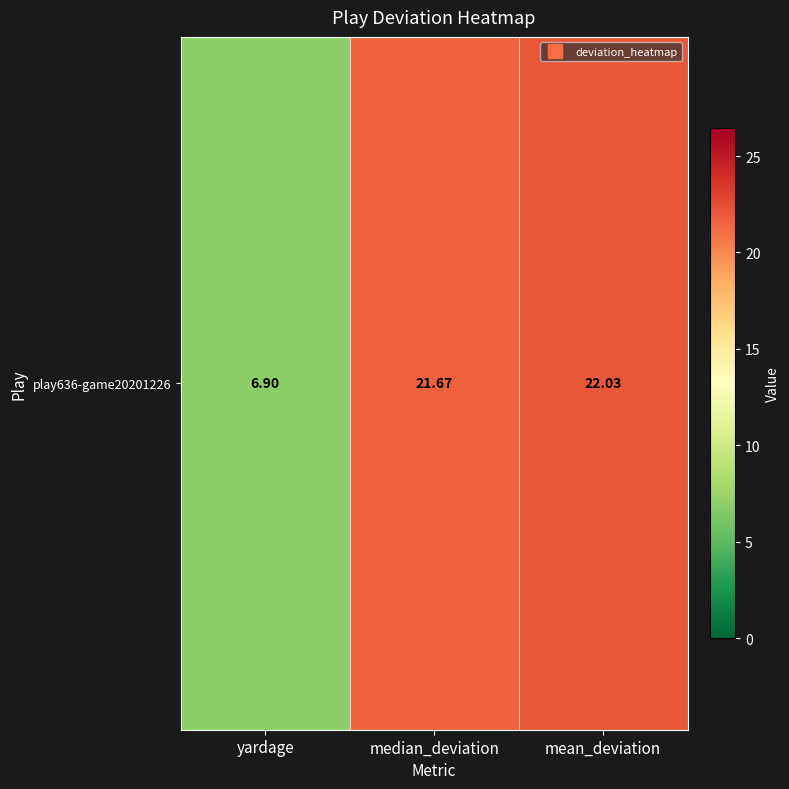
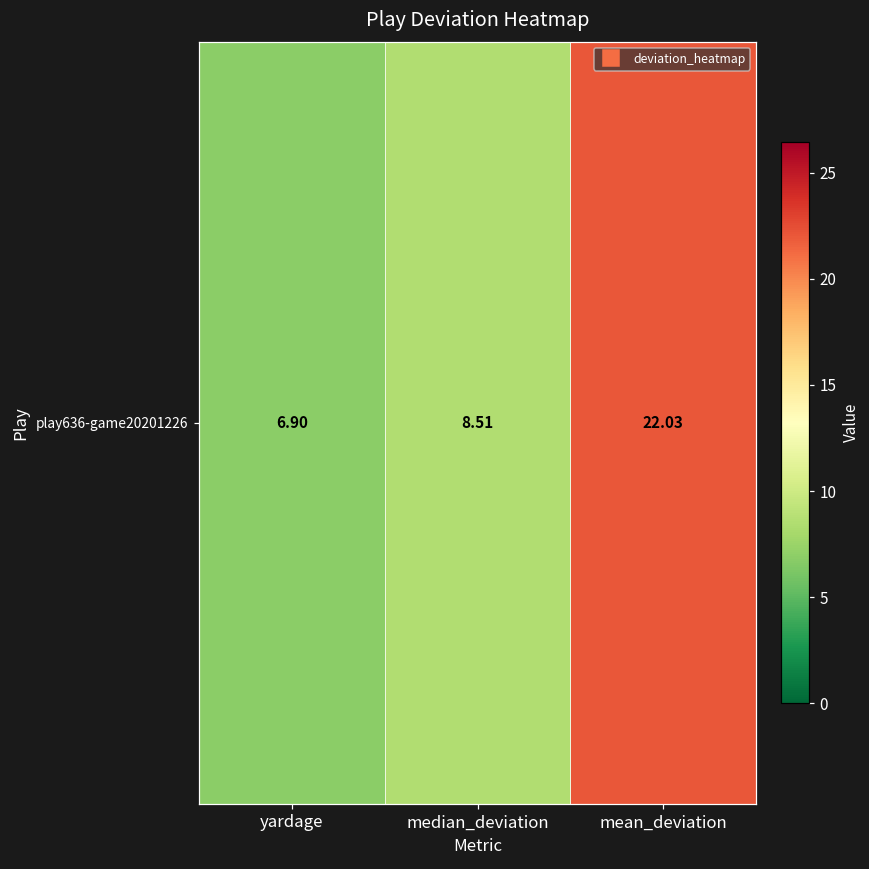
play636-game20201226, median_deviation: 21.67 -> 8.51
